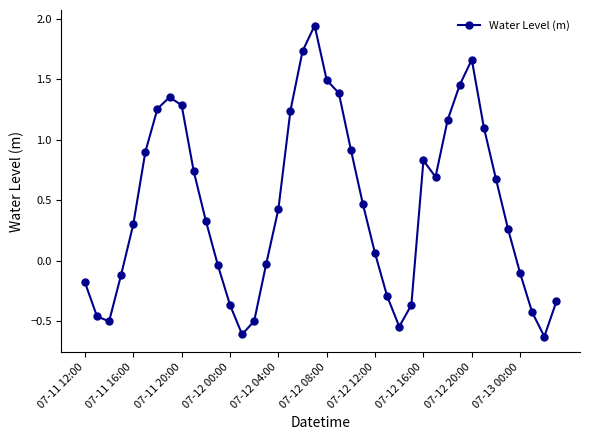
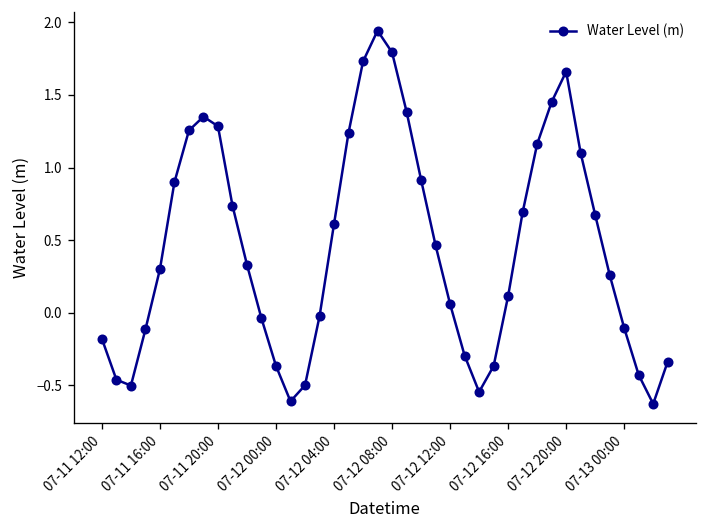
07-12 04:00: 0.42 -> 0.61
07-12 08:00: 1.49 -> 1.79
07-12 16:00: 0.83 -> 0.12
